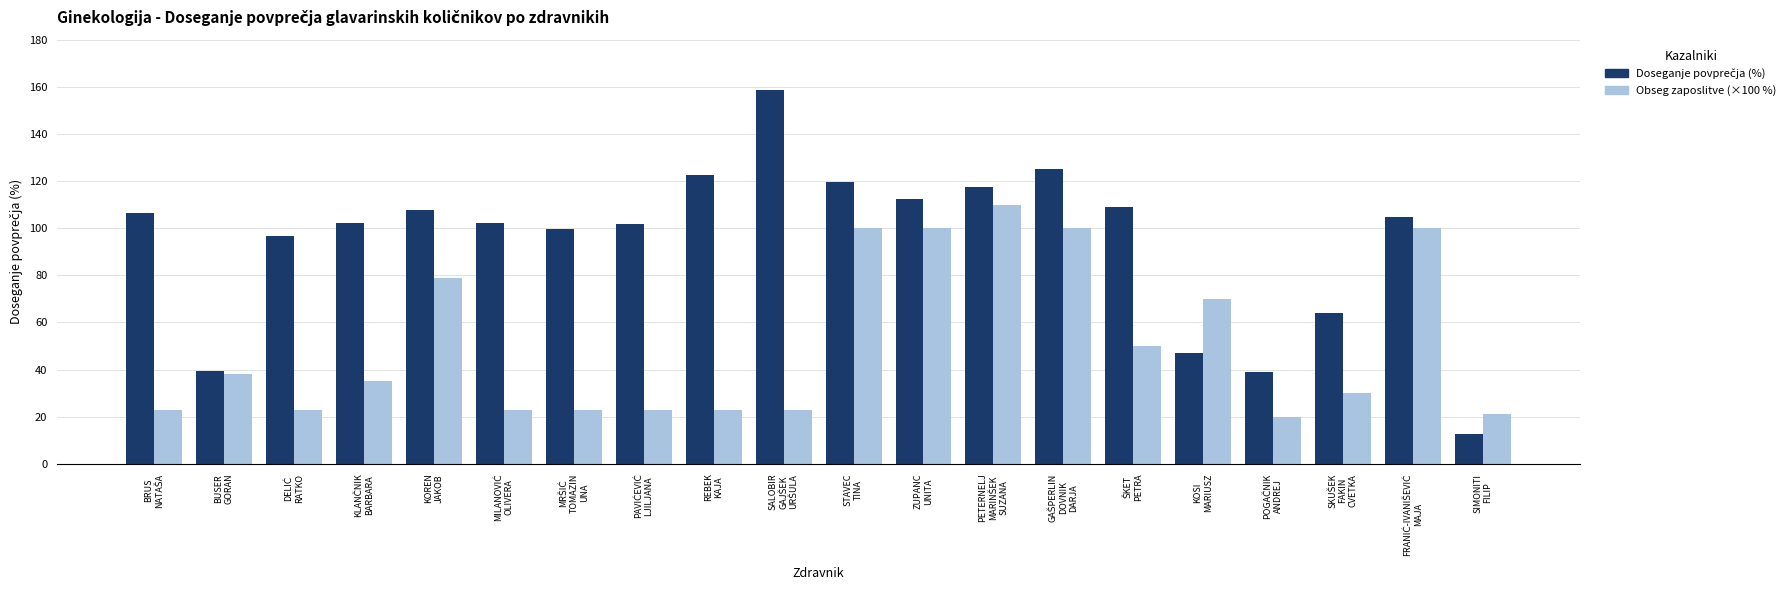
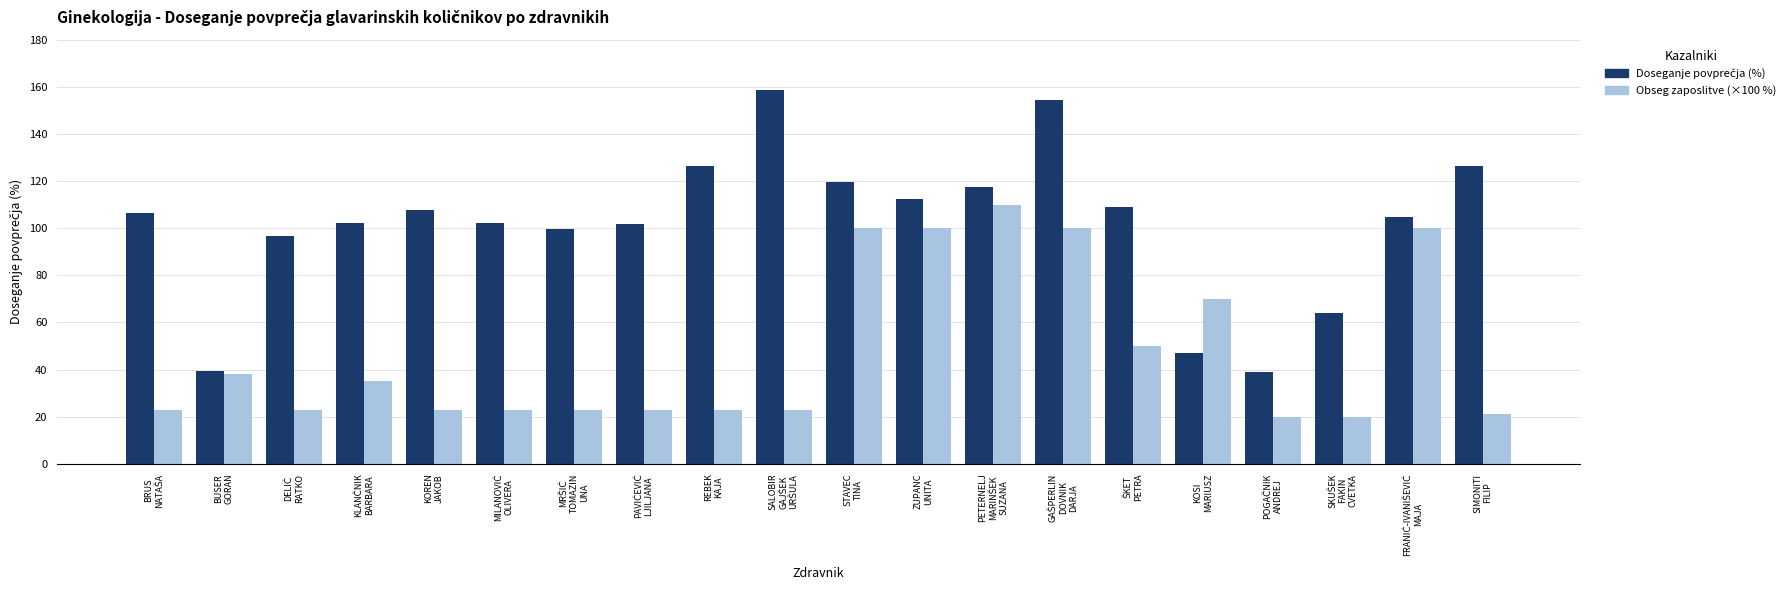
Obseg zaposlitve (×100 %), KOREN JAKOB: 79 -> 23
Doseganje povprečja (%), REBEK KAJA: 122 -> 126
Doseganje povprečja (%), GAŠPERLIN DOVNIK DARJA: 125 -> 155
Obseg zaposlitve (×100 %), SKUŠEK FAKIN CVETKA: 30 -> 20
Doseganje povprečja (%), SIMONITI FILIP: 12 -> 126
